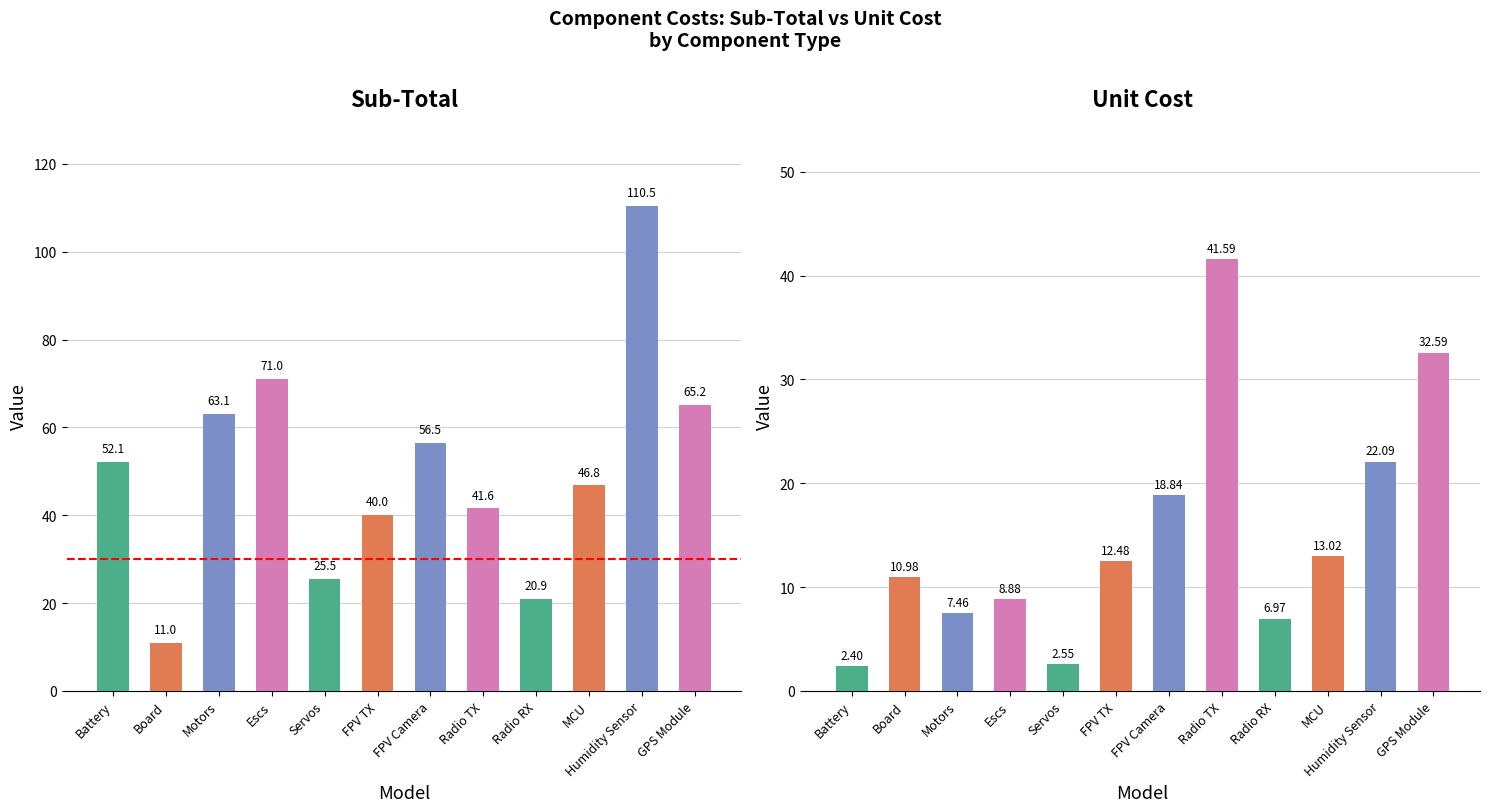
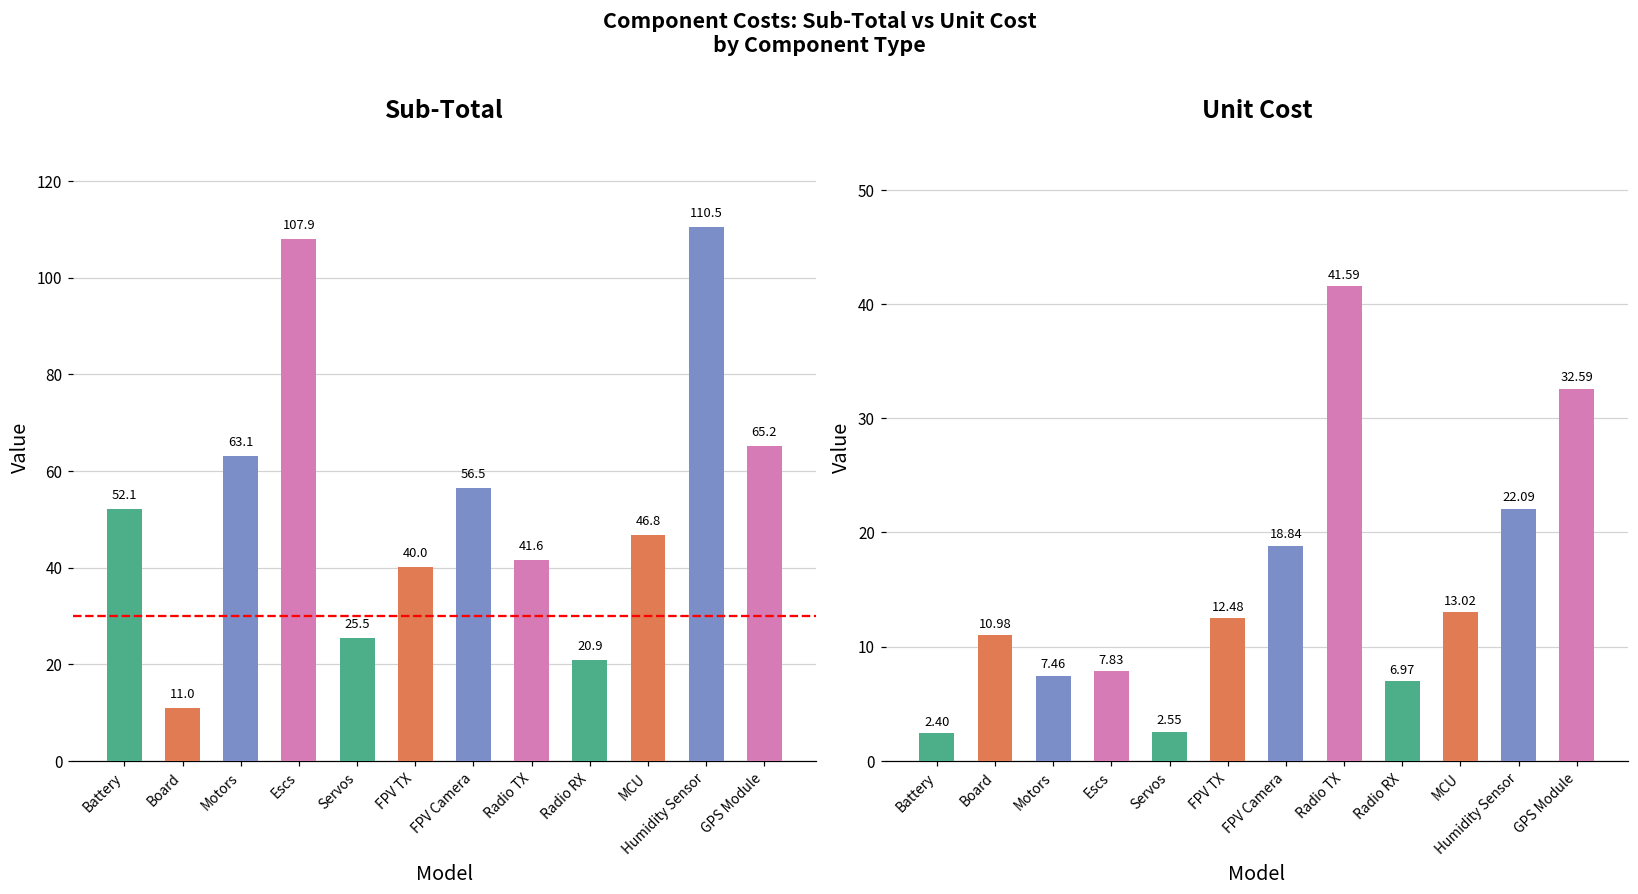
Sub-Total, Escs: 71.0 -> 107.9
Unit Cost, Escs: 8.88 -> 7.83
